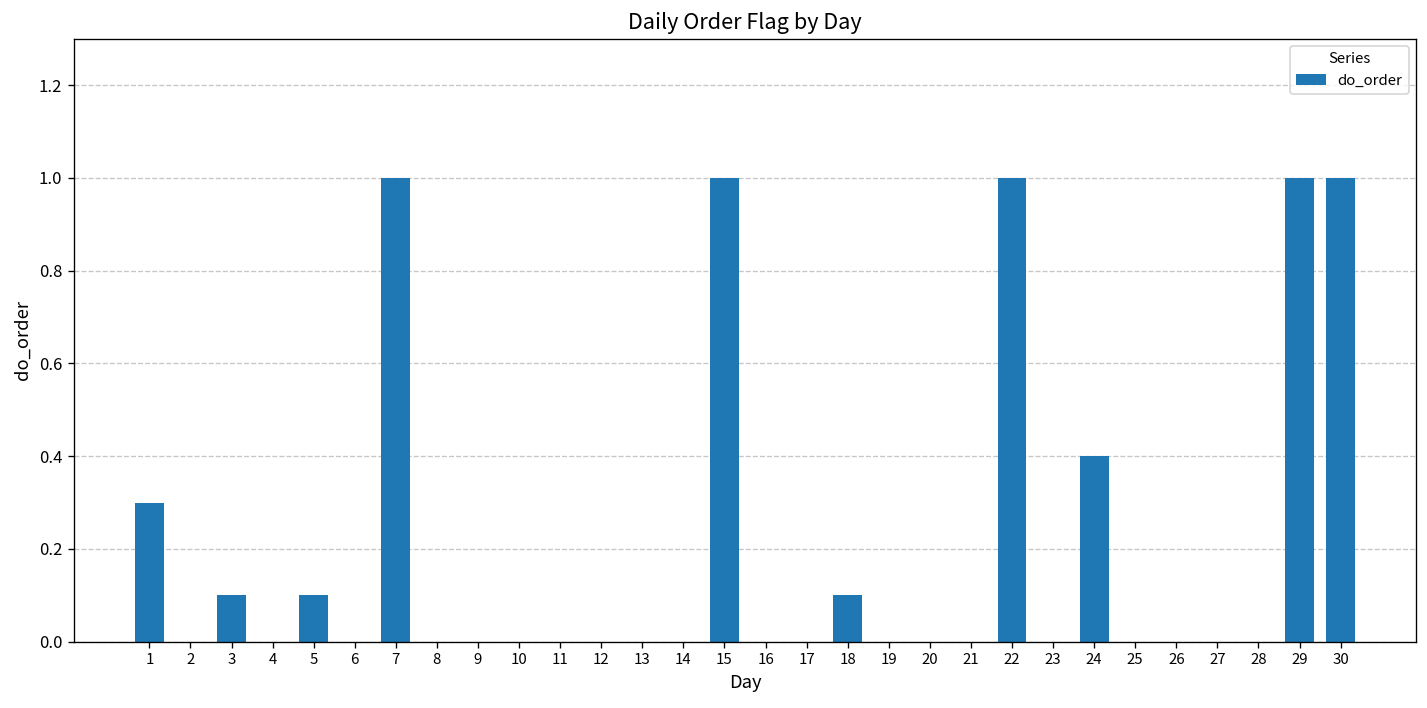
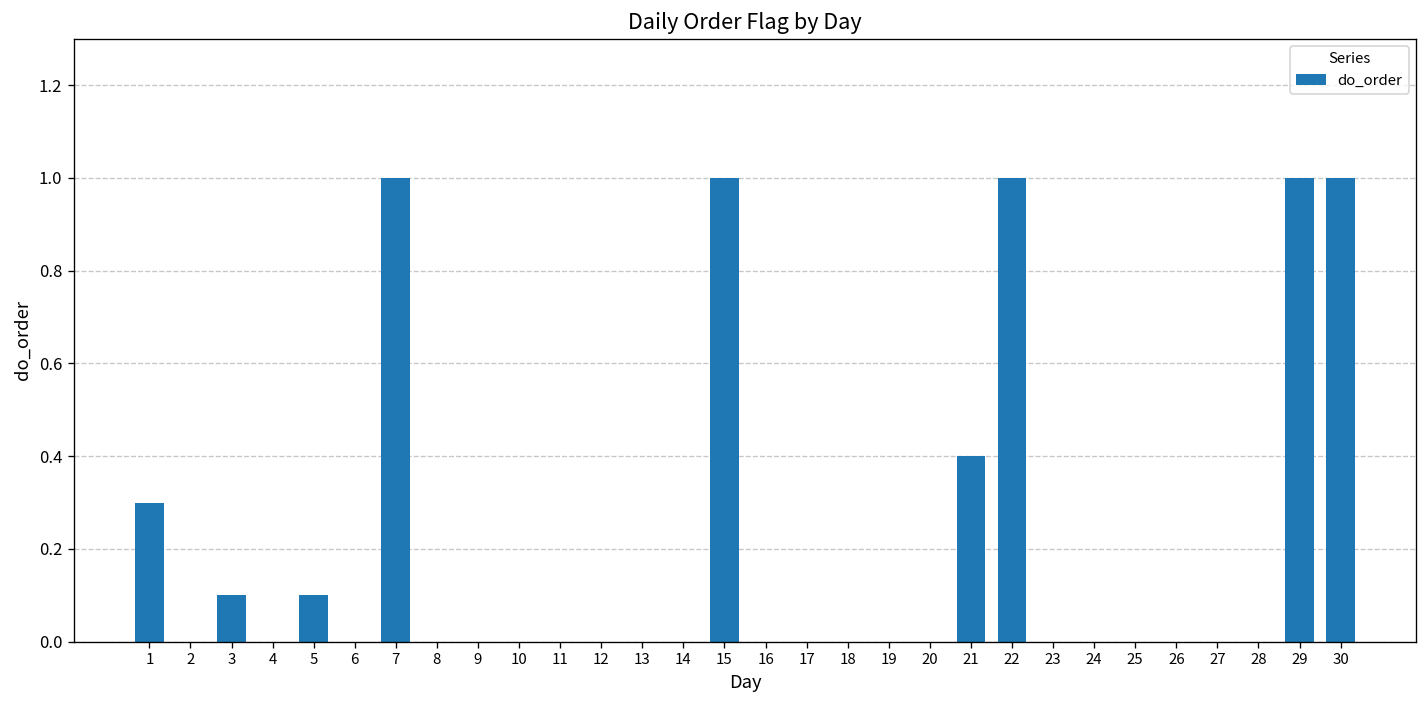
18: 0.1 -> 0.0
21: 0.0 -> 0.4
24: 0.4 -> 0.0
